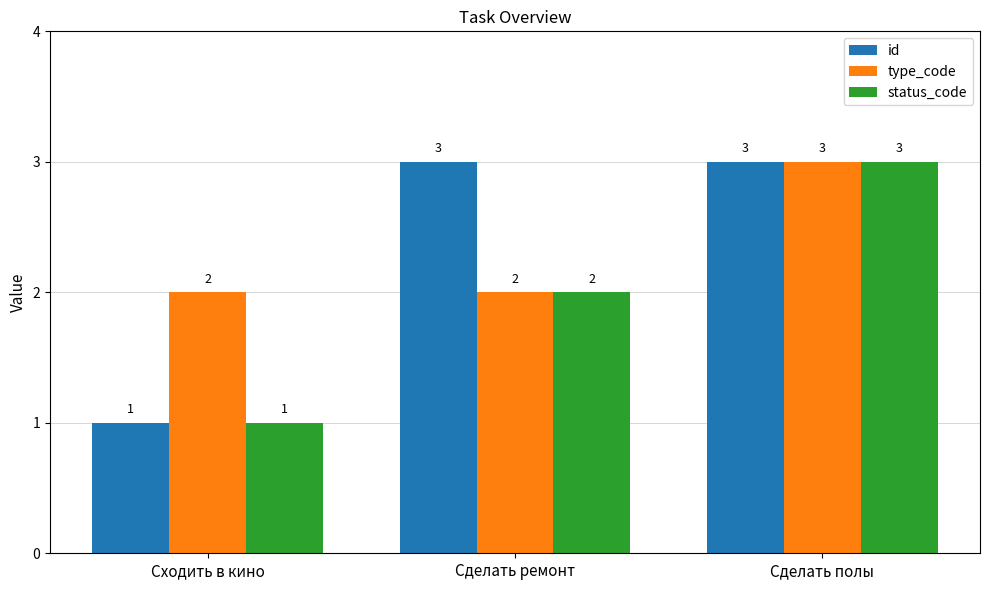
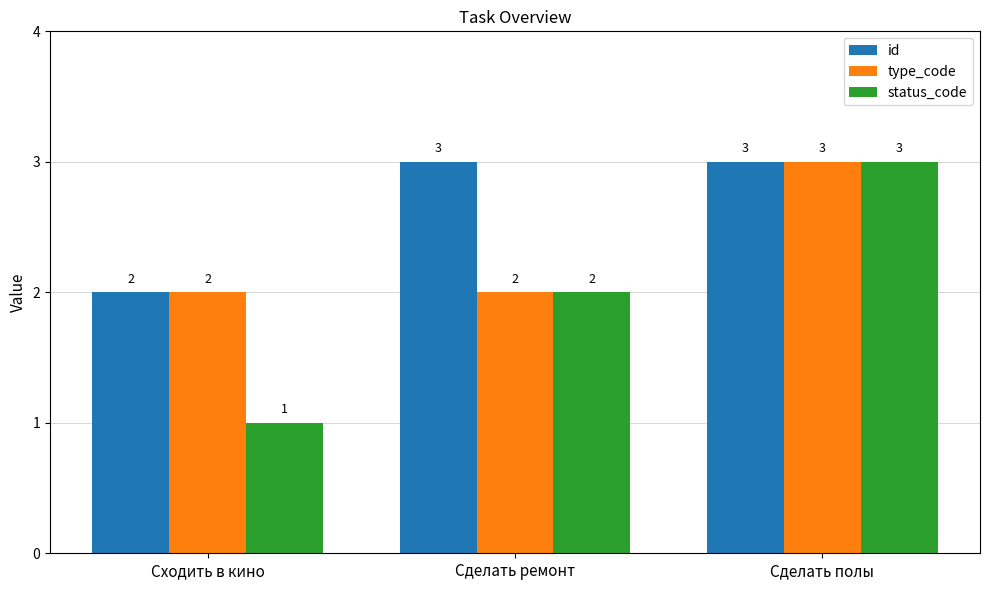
id, Сходить в кино: 1 -> 2
